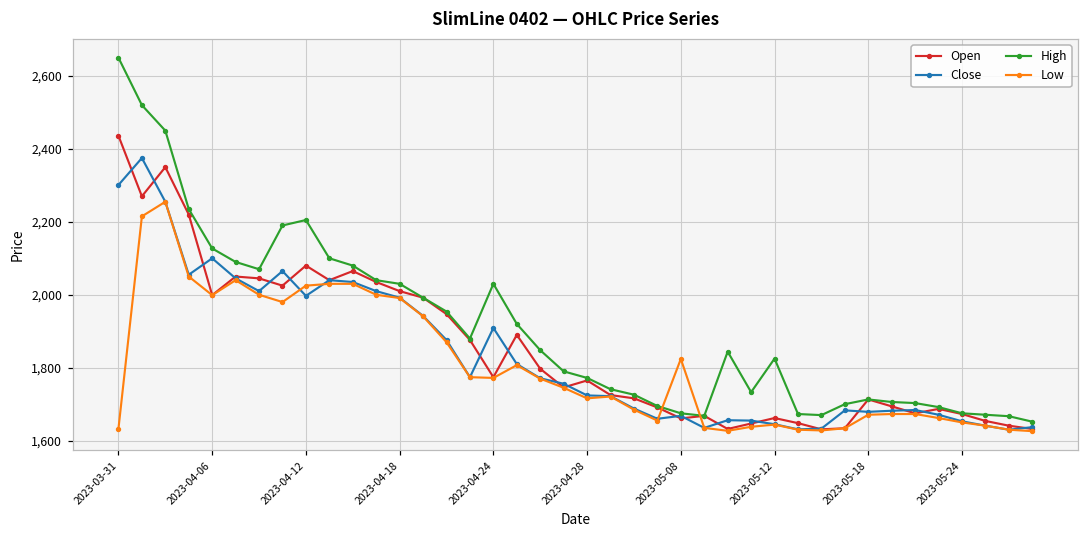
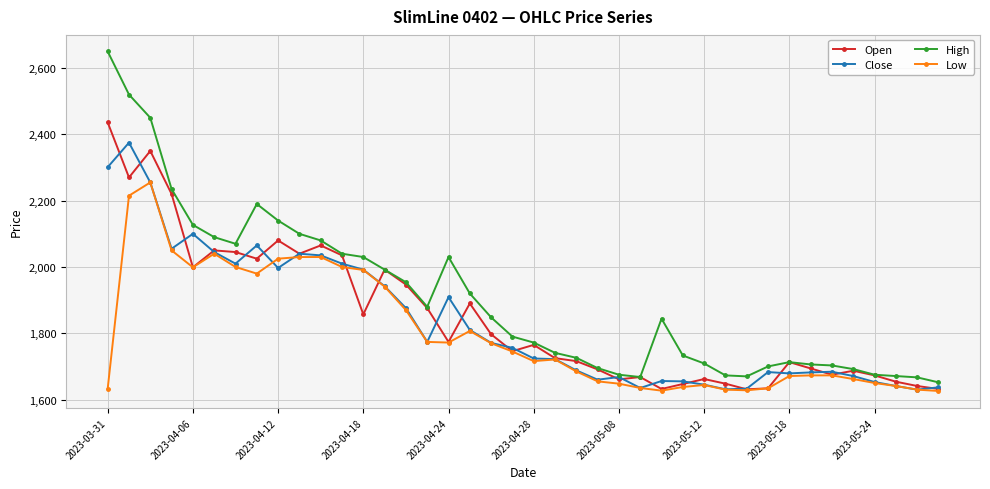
High, 2023-04-12: 2,210 -> 2,140
Open, 2023-04-18: 2,010 -> 1,860
Low, 2023-05-08: 1,820 -> 1,650
High, 2023-05-12: 1,830 -> 1,710
